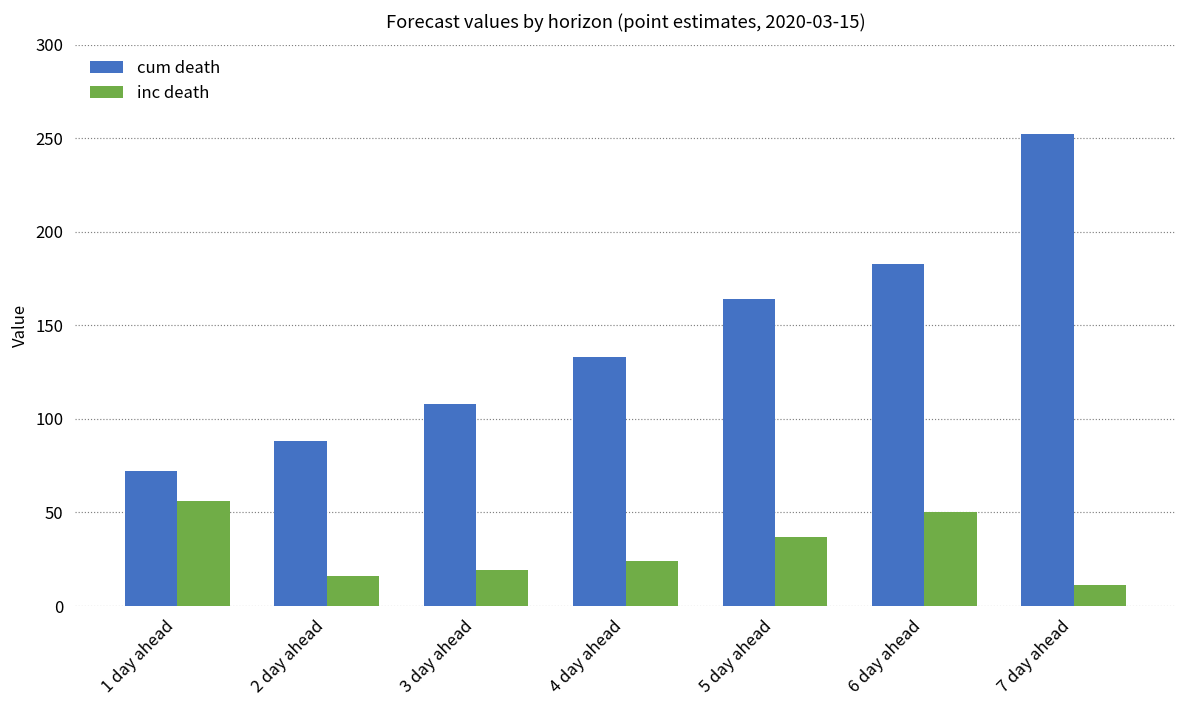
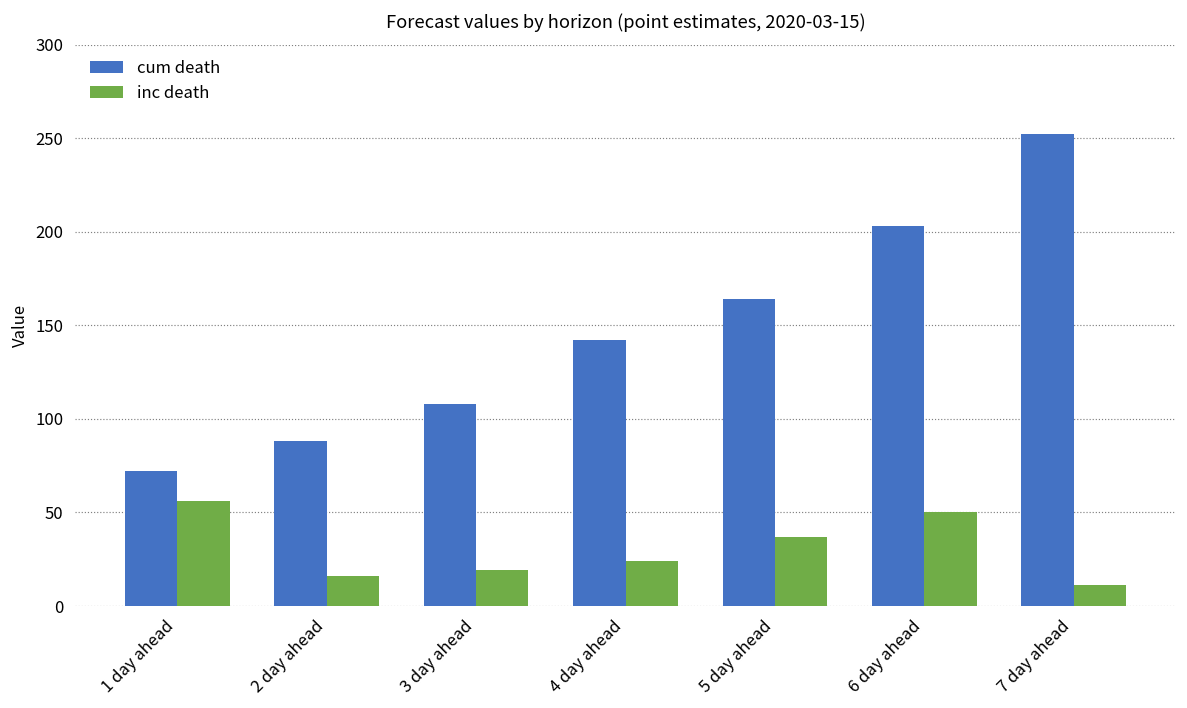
cum death, 4 day ahead: 133 -> 142
cum death, 6 day ahead: 183 -> 203
